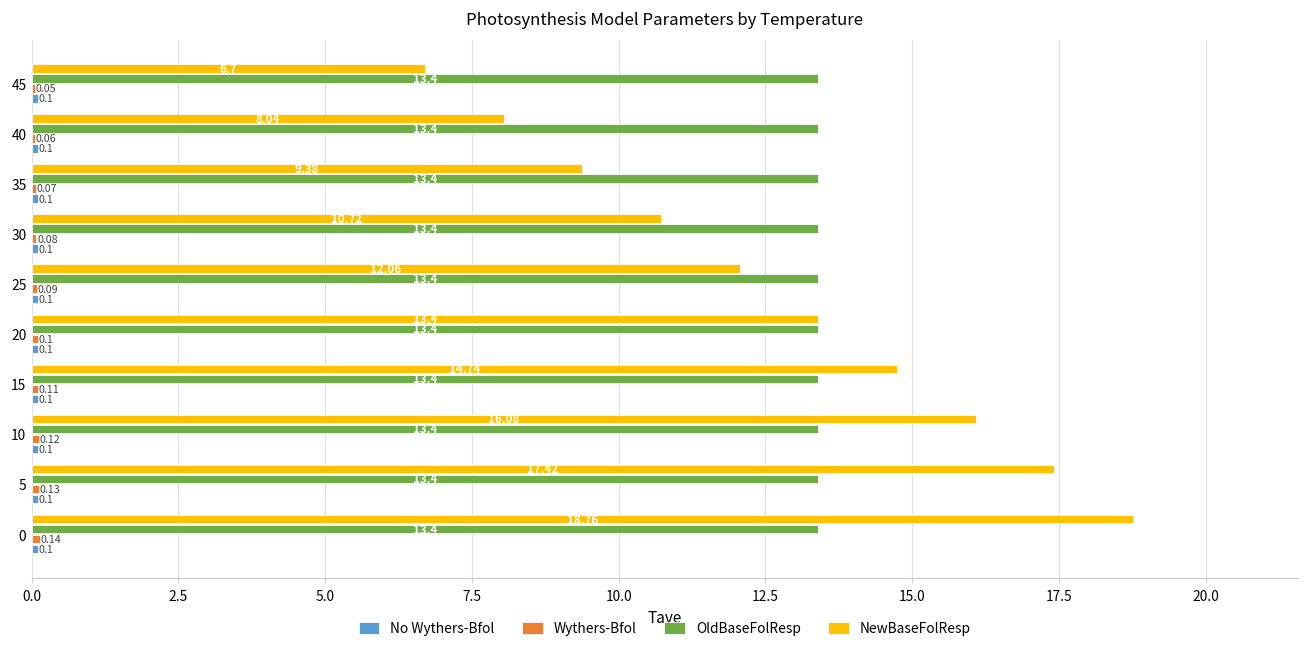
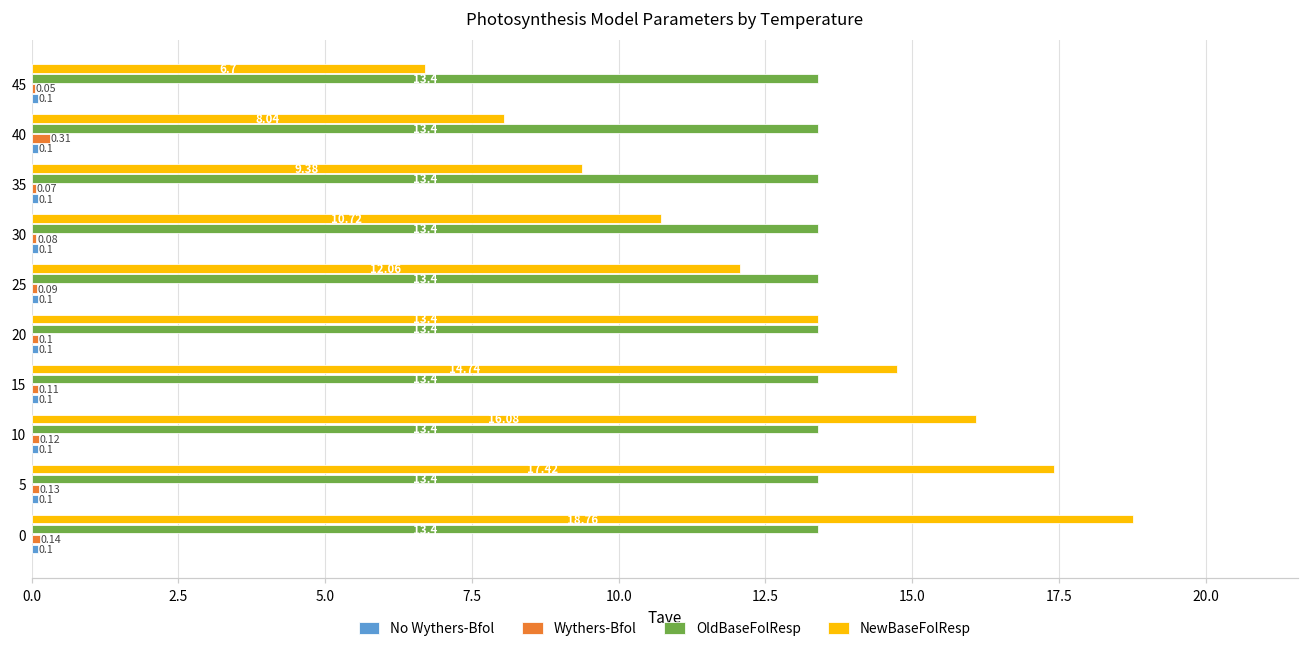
Wythers-Bfol, 40: 0.06 -> 0.31
